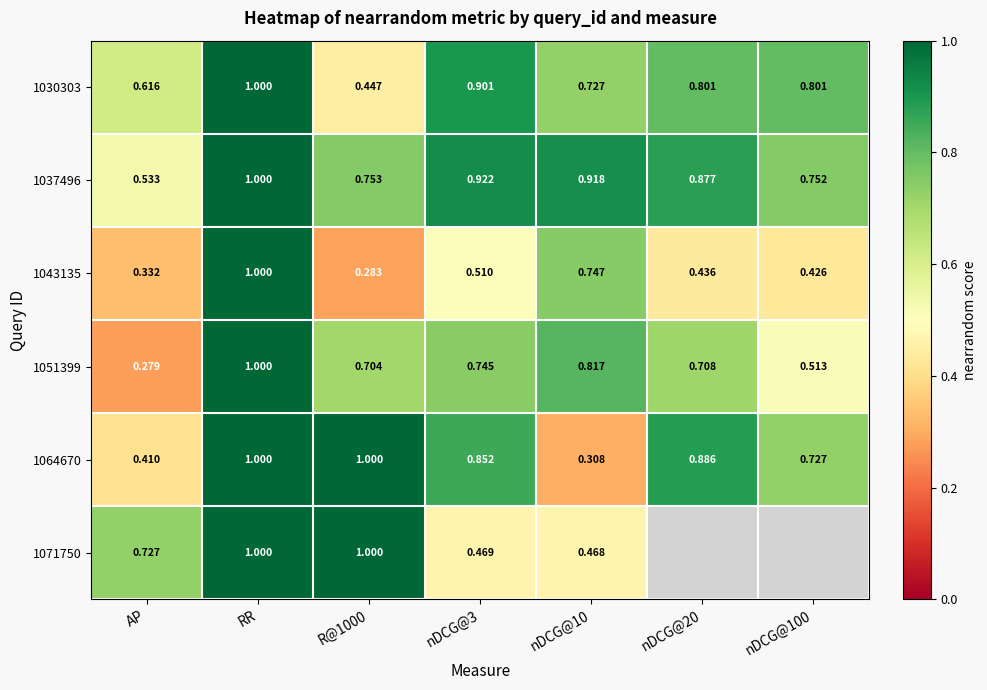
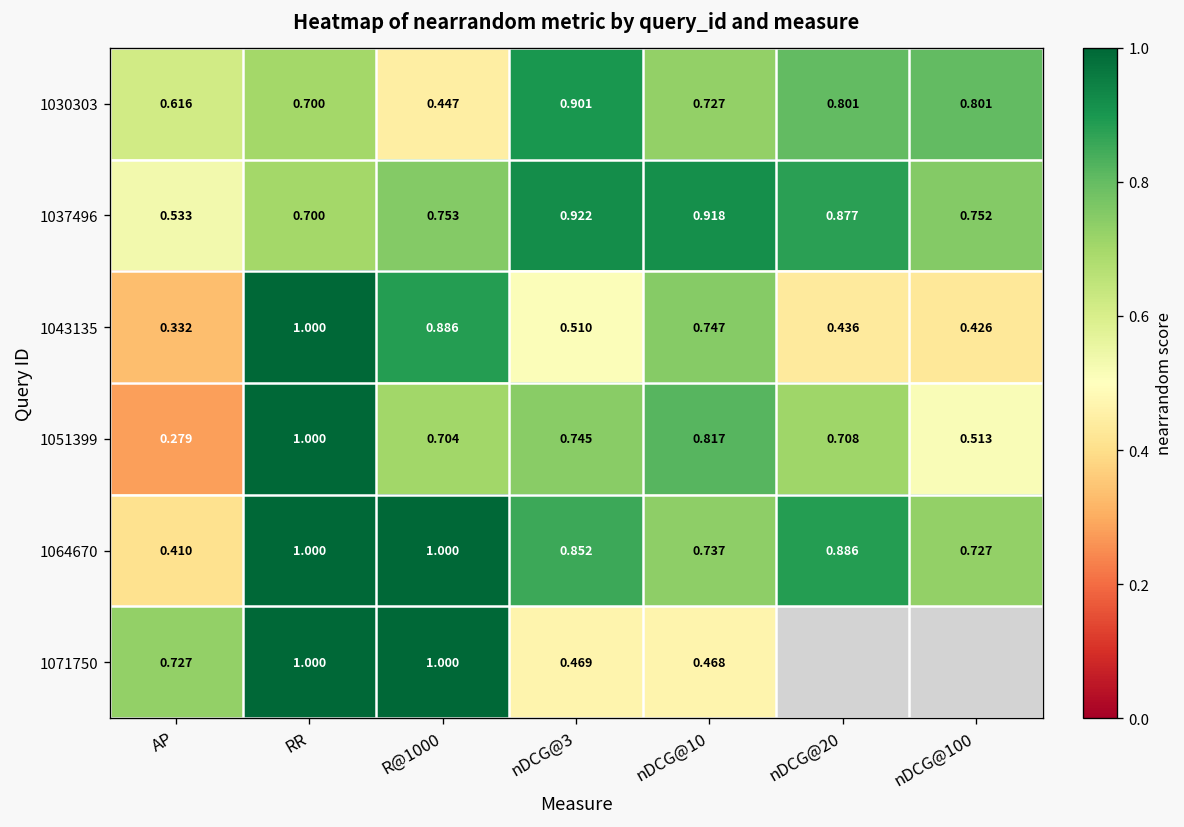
1030303, RR: 1.000 -> 0.700
1037496, RR: 1.000 -> 0.700
1043135, R@1000: 0.283 -> 0.886
1064670, nDCG@10: 0.308 -> 0.737
